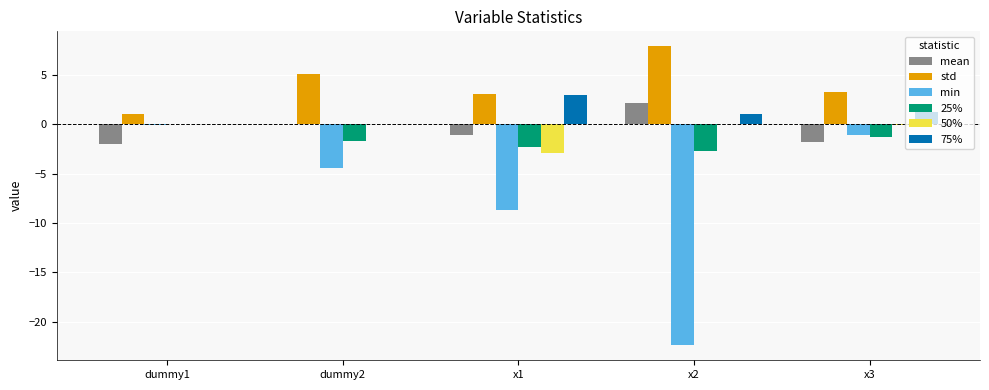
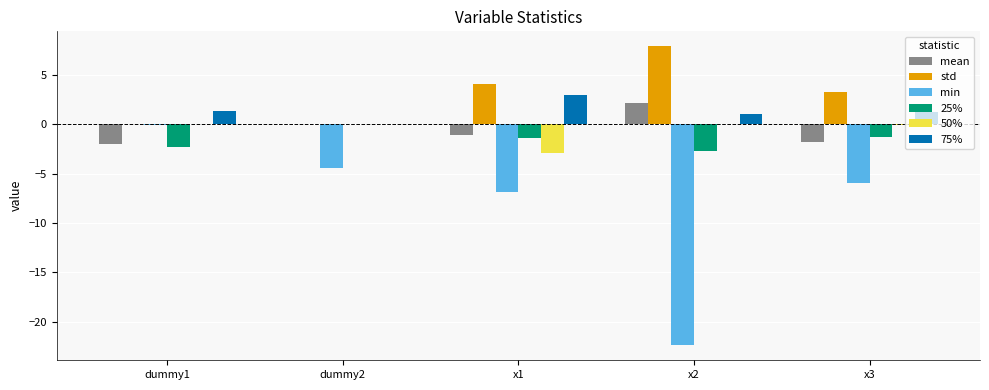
std, dummy1: 1 -> 0
25%, dummy1: 0 -> -2
75%, dummy1: 0 -> 1
std, dummy2: 5 -> 0
25%, dummy2: -2 -> 0
std, x1: 3 -> 4
min, x1: -9 -> -7
25%, x1: -2 -> -1
min, x3: -1 -> -6
